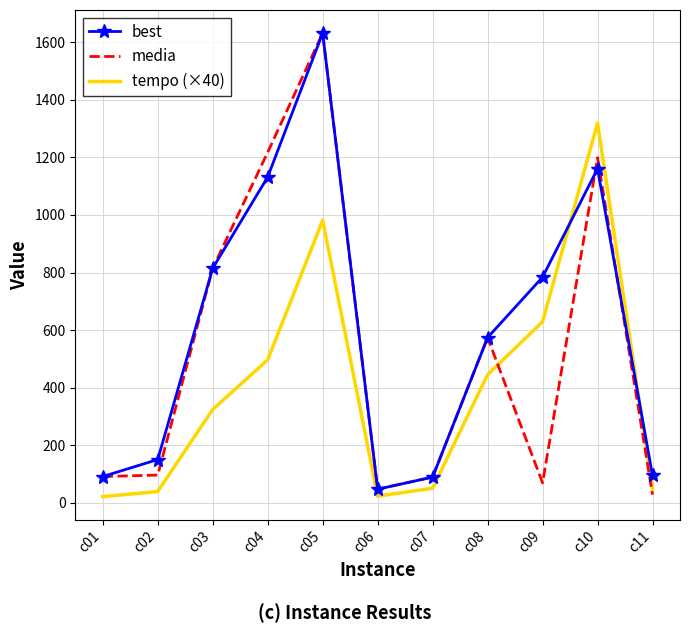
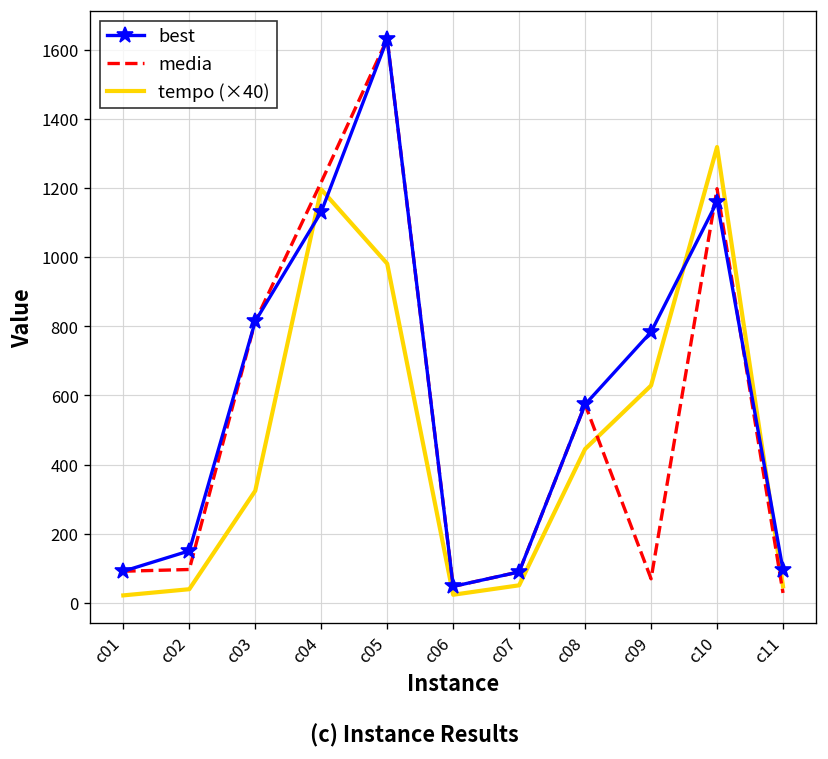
tempo (×40), c04: 500 -> 1200
